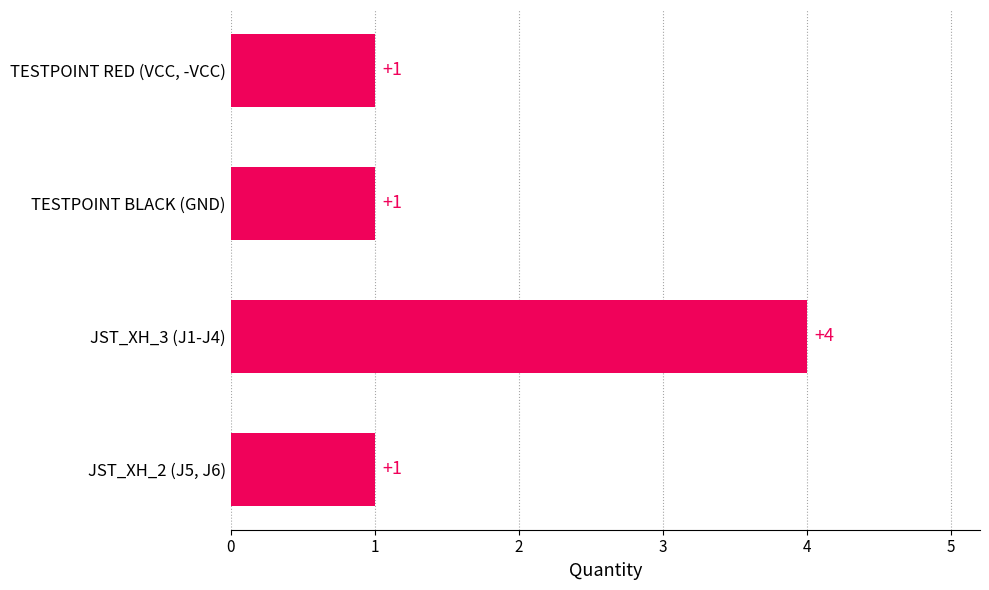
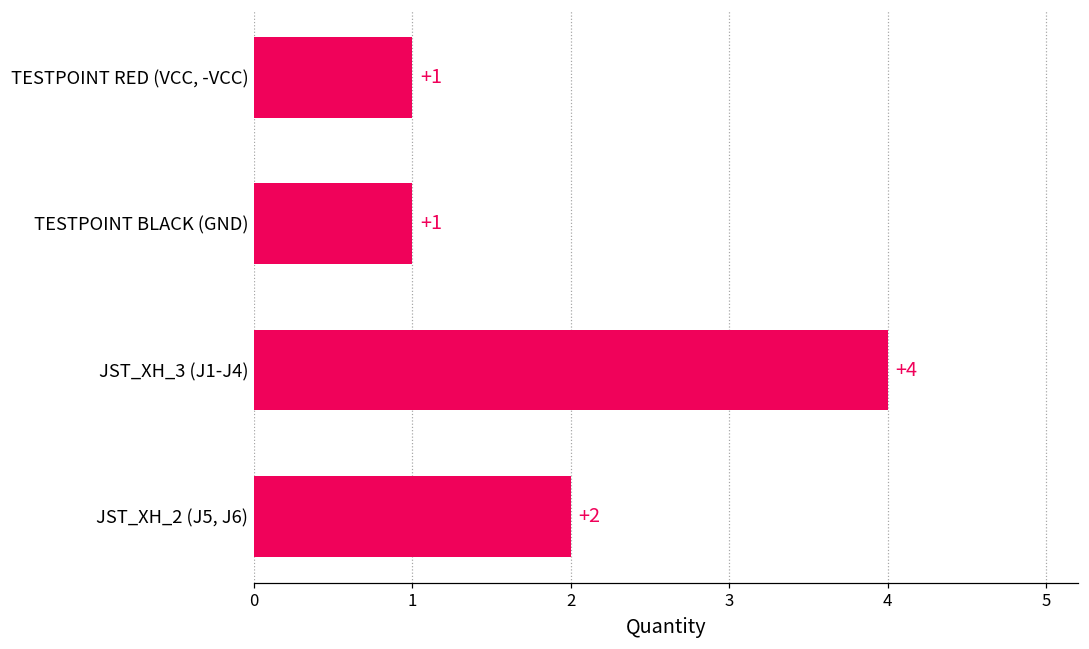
JST_XH_2 (J5, J6): +1 -> +2
